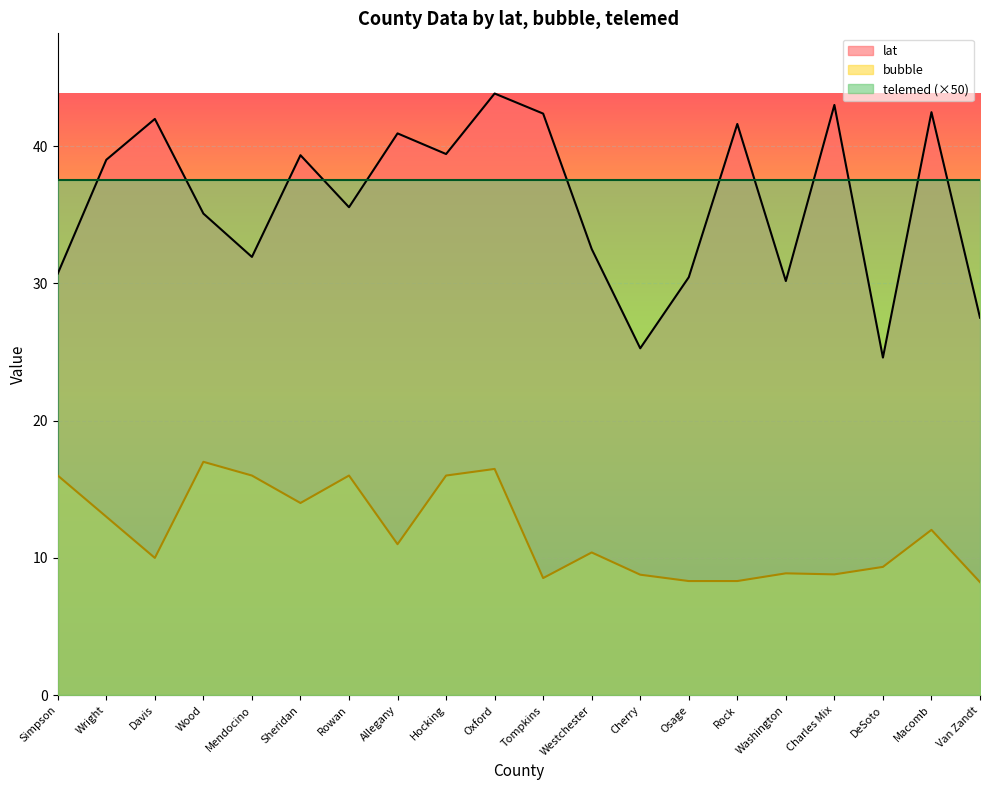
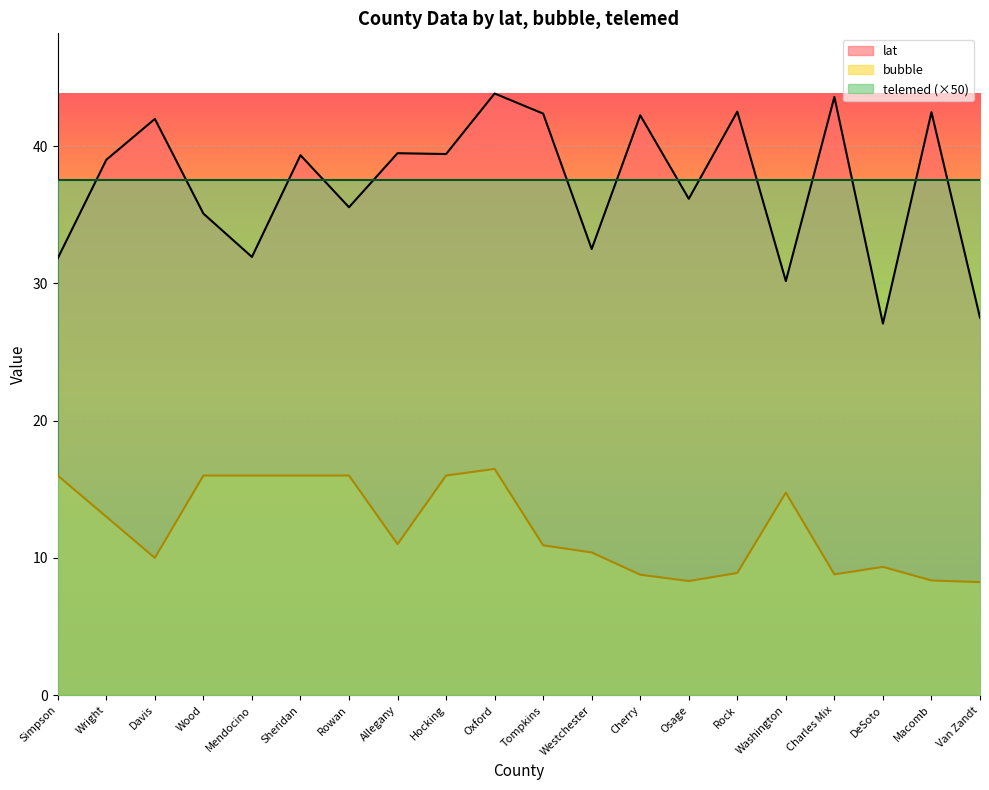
lat, Simpson: 30.7 -> 31.8
bubble, Wood: 17 -> 16
bubble, Sheridan: 14 -> 16
lat, Allegany: 40.9 -> 39.5
bubble, Tompkins: 8.5 -> 10.9
lat, Cherry: 25.3 -> 42.2
lat, Osage: 30.4 -> 36.2
lat, Rock: 41.6 -> 42.5
bubble, Rock: 8.3 -> 8.9
bubble, Washington: 8.9 -> 14.8
lat, Charles Mix: 43.0 -> 43.6
lat, DeSoto: 24.6 -> 27.1
bubble, Macomb: 12.0 -> 8.4
